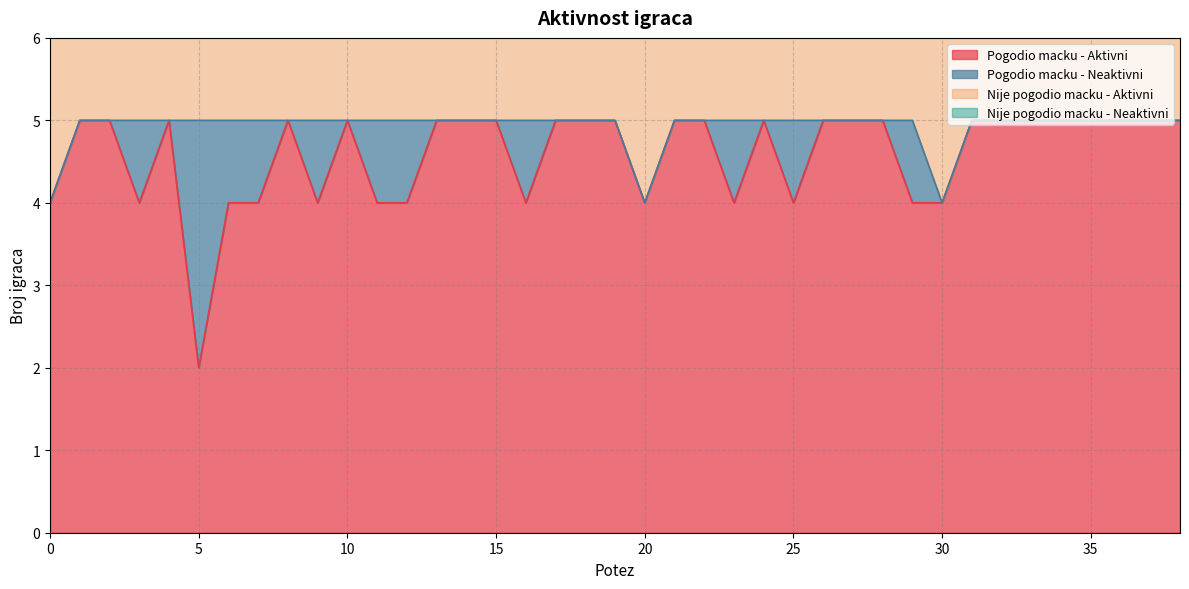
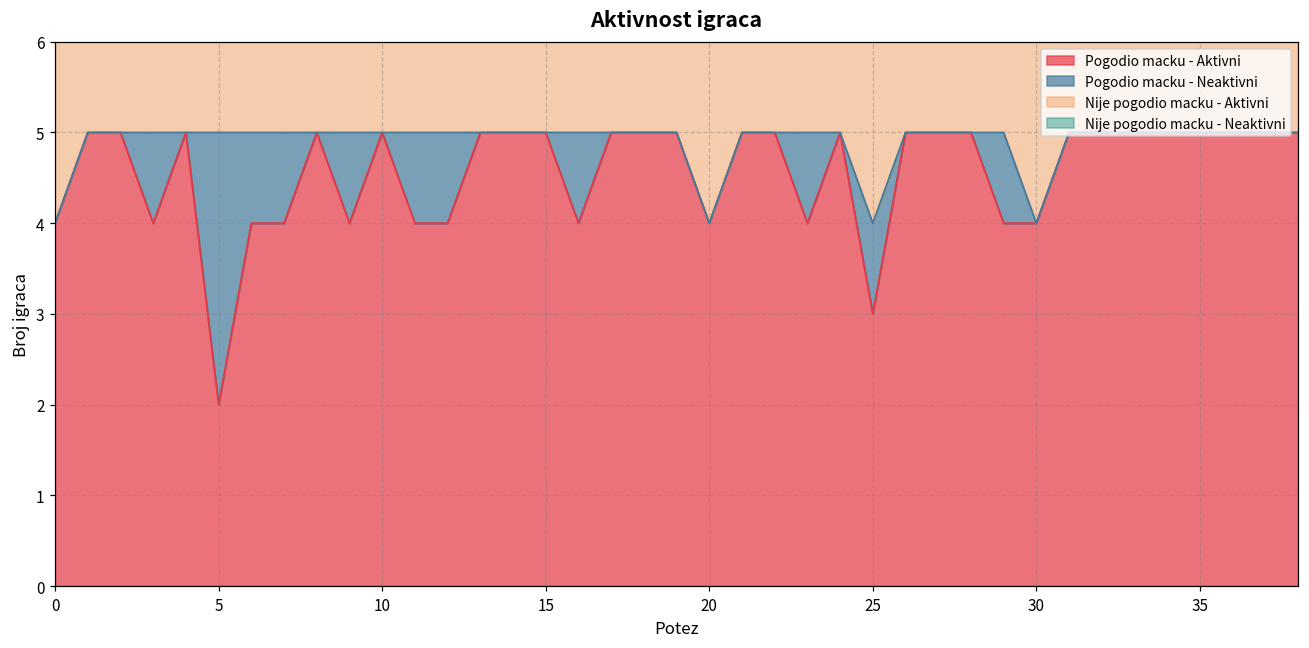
Pogodio macku - Aktivni, 25: 4 -> 3
